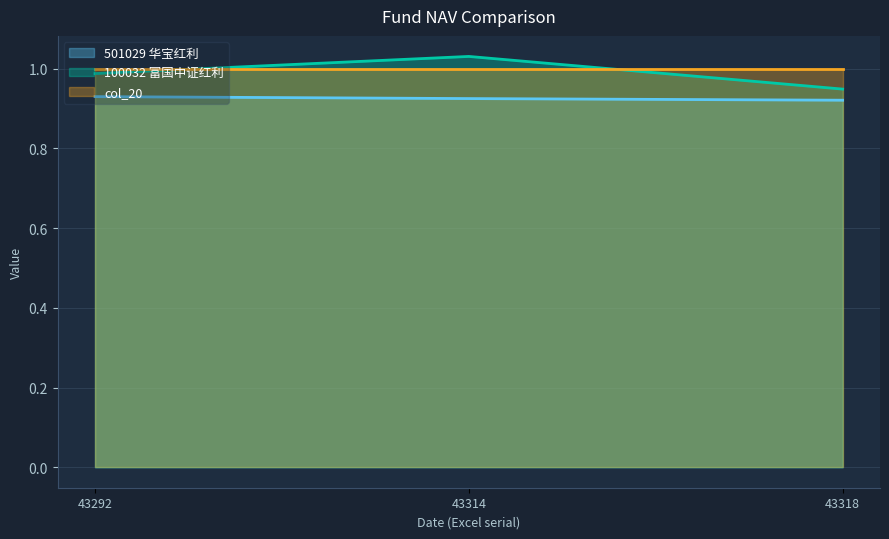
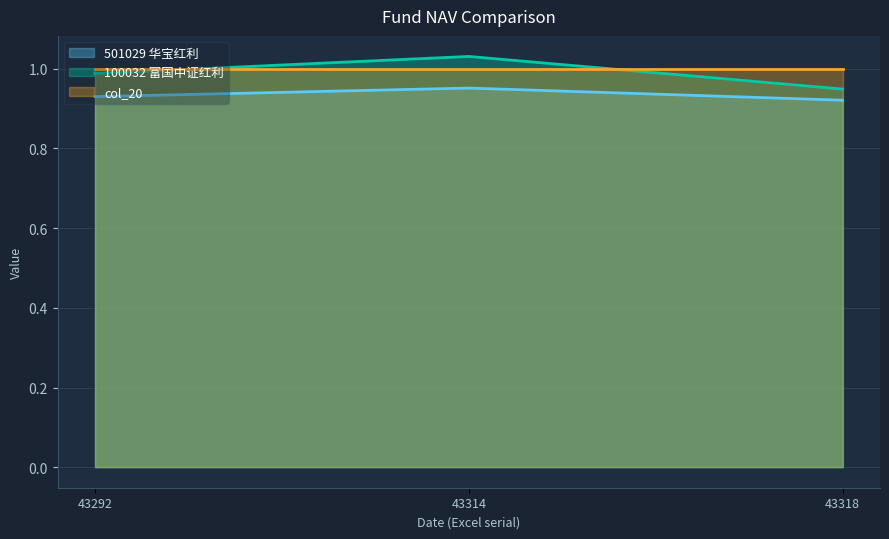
501029 华宝红利, 43314: 0.93 -> 0.95
